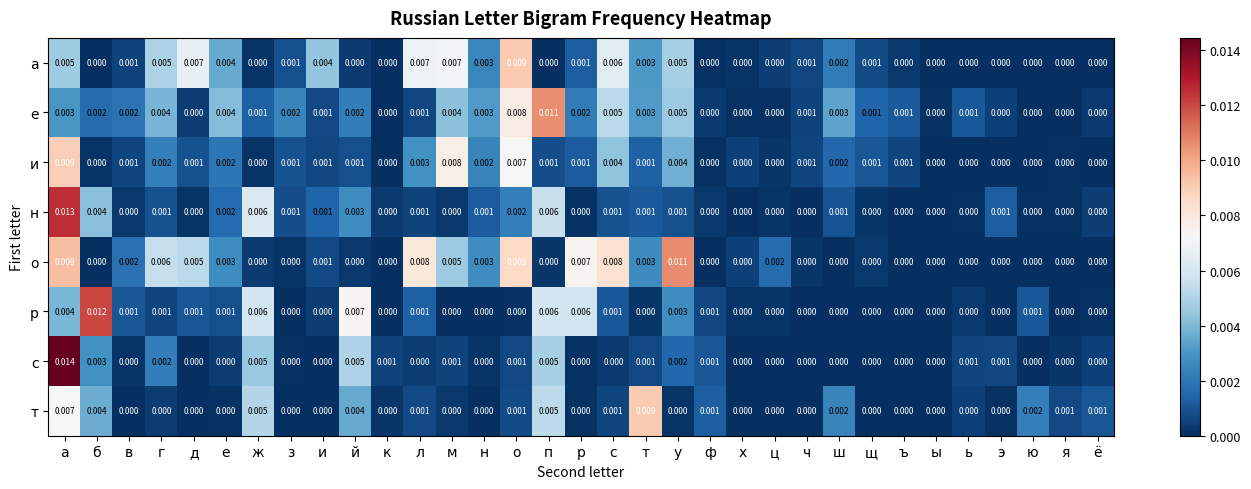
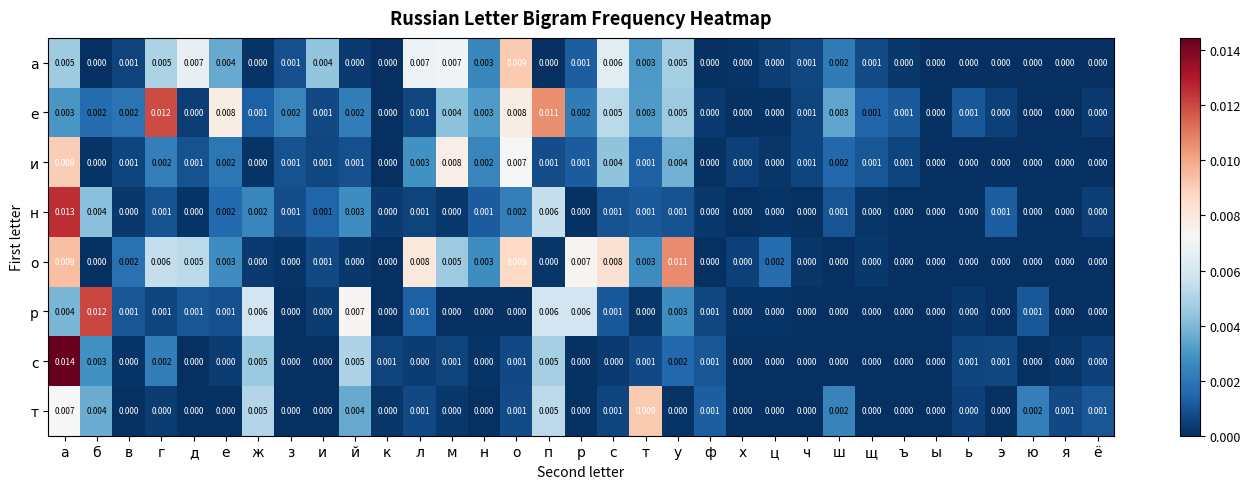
е, г: 0.004 -> 0.012
е, е: 0.004 -> 0.008
н, ж: 0.006 -> 0.002
